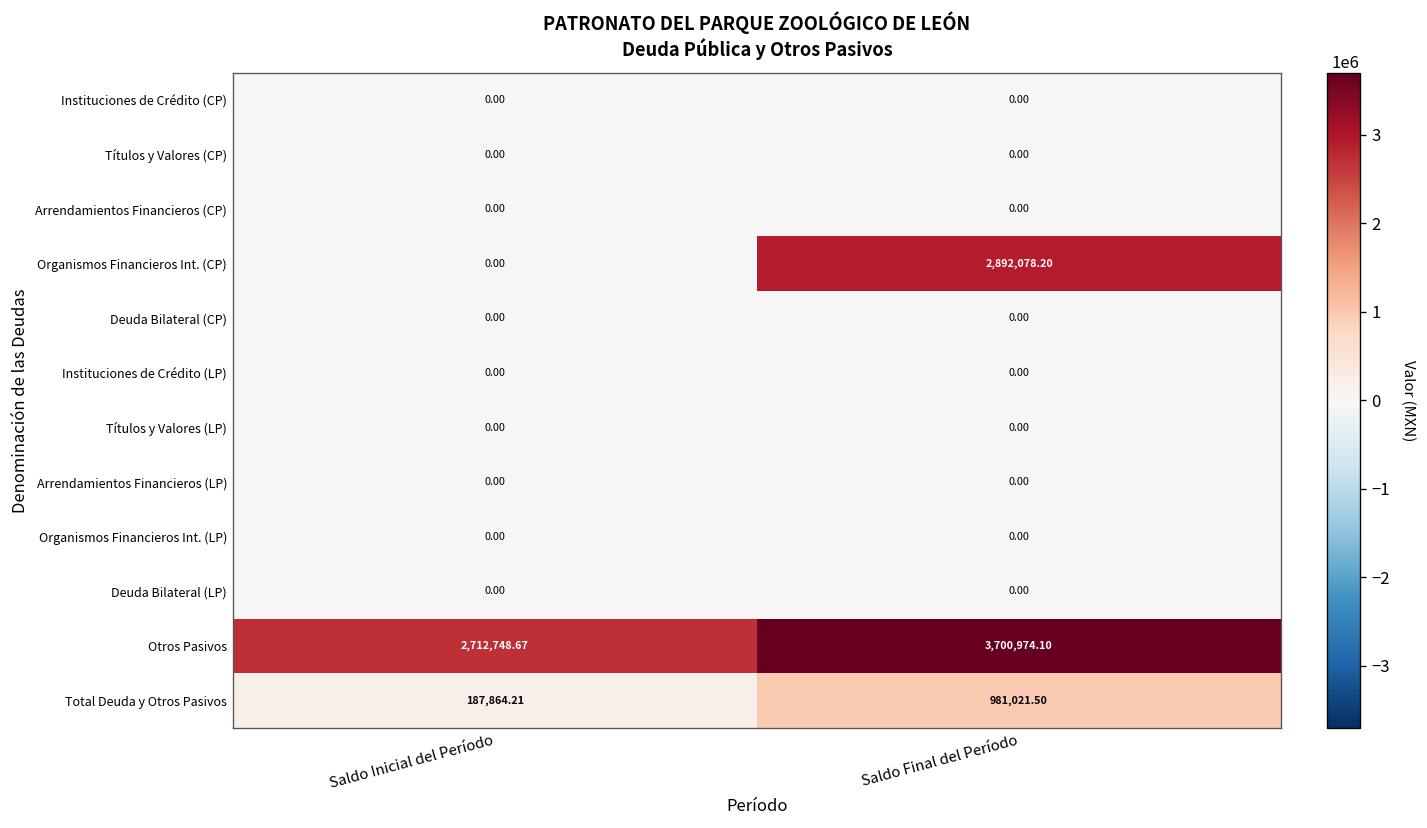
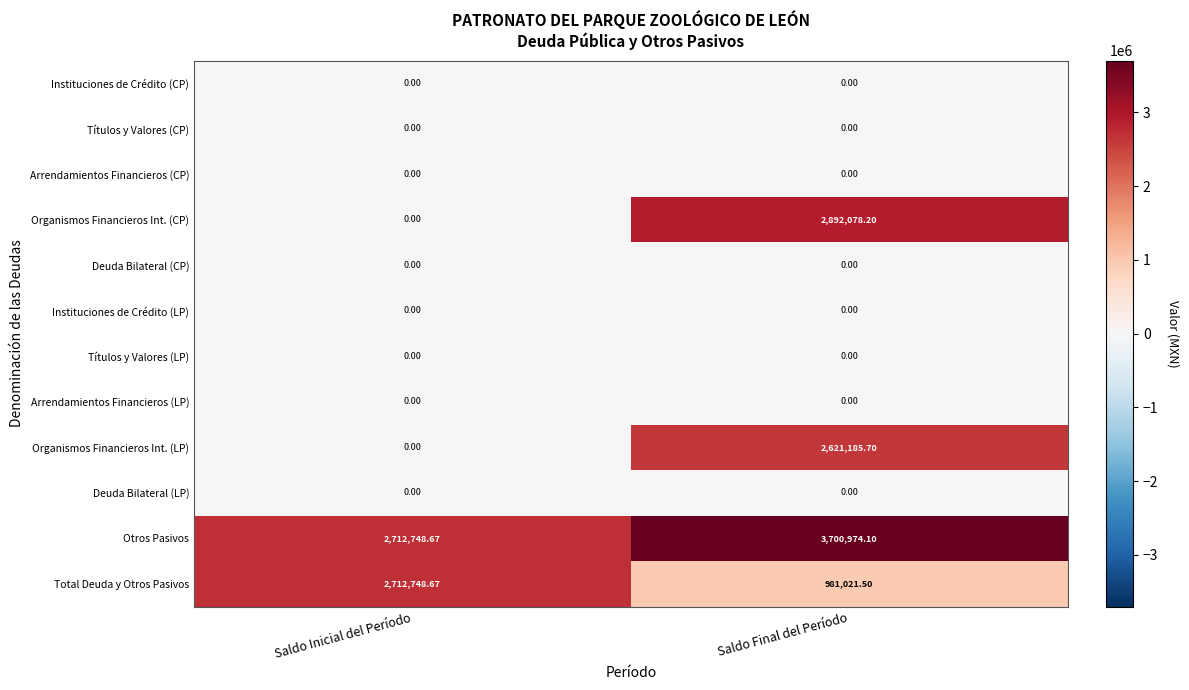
Organismos Financieros Int. (LP), Saldo Final del Período: 0.00 -> 2,621,185.70
Total Deuda y Otros Pasivos, Saldo Inicial del Período: 187,864.21 -> 2,712,748.67
